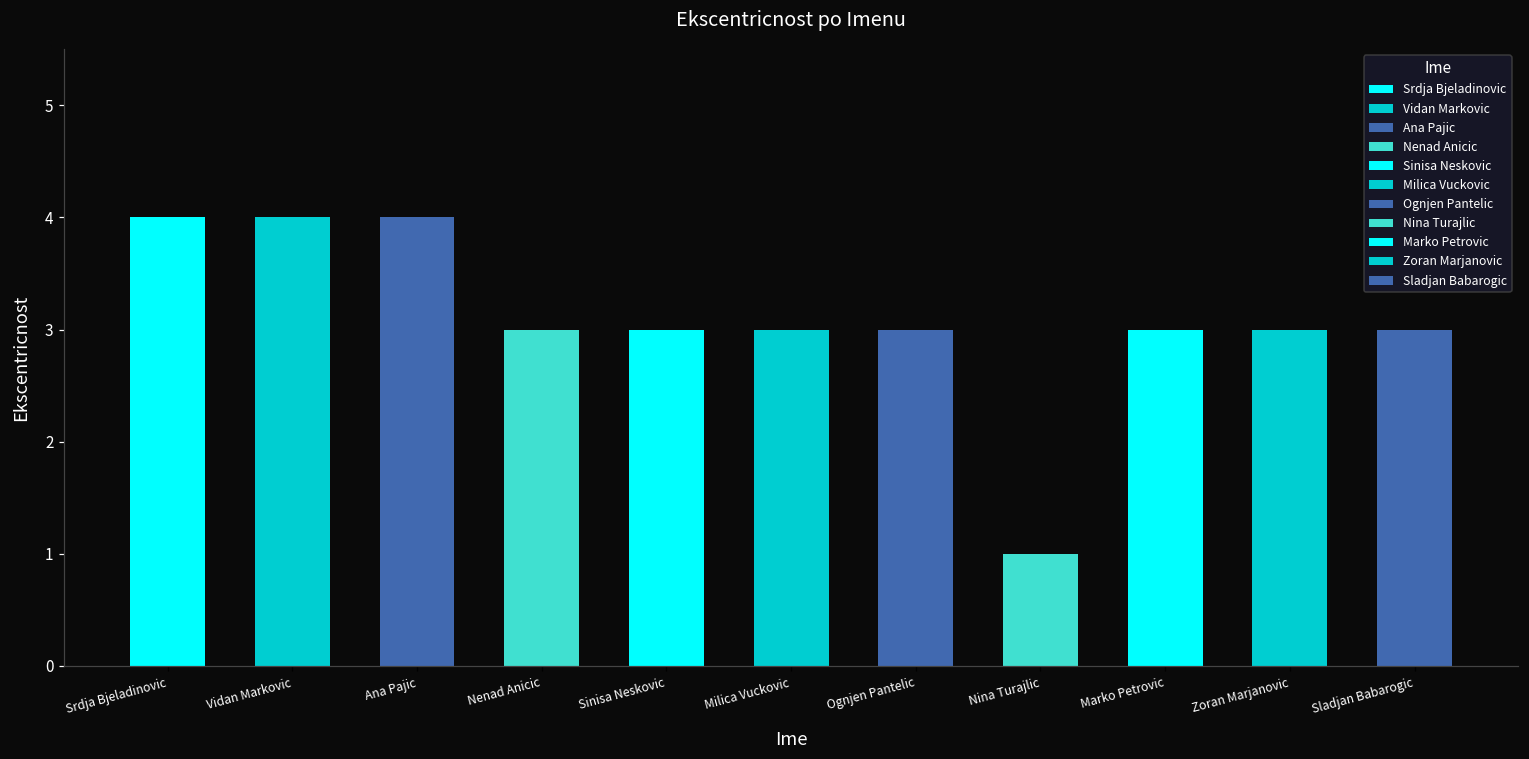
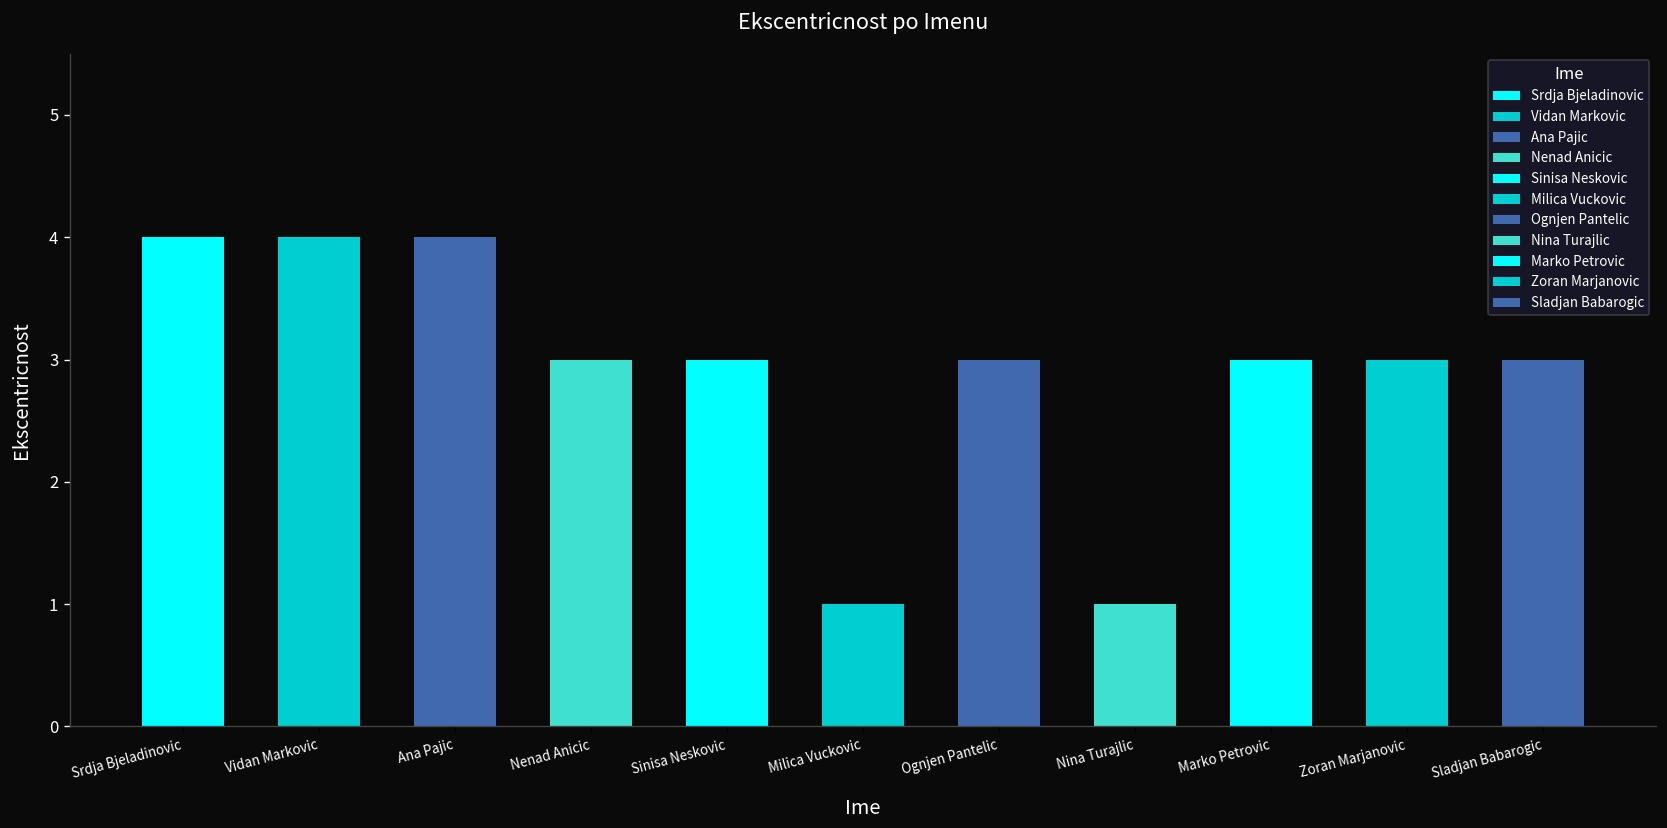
Milica Vuckovic: 3 -> 1
